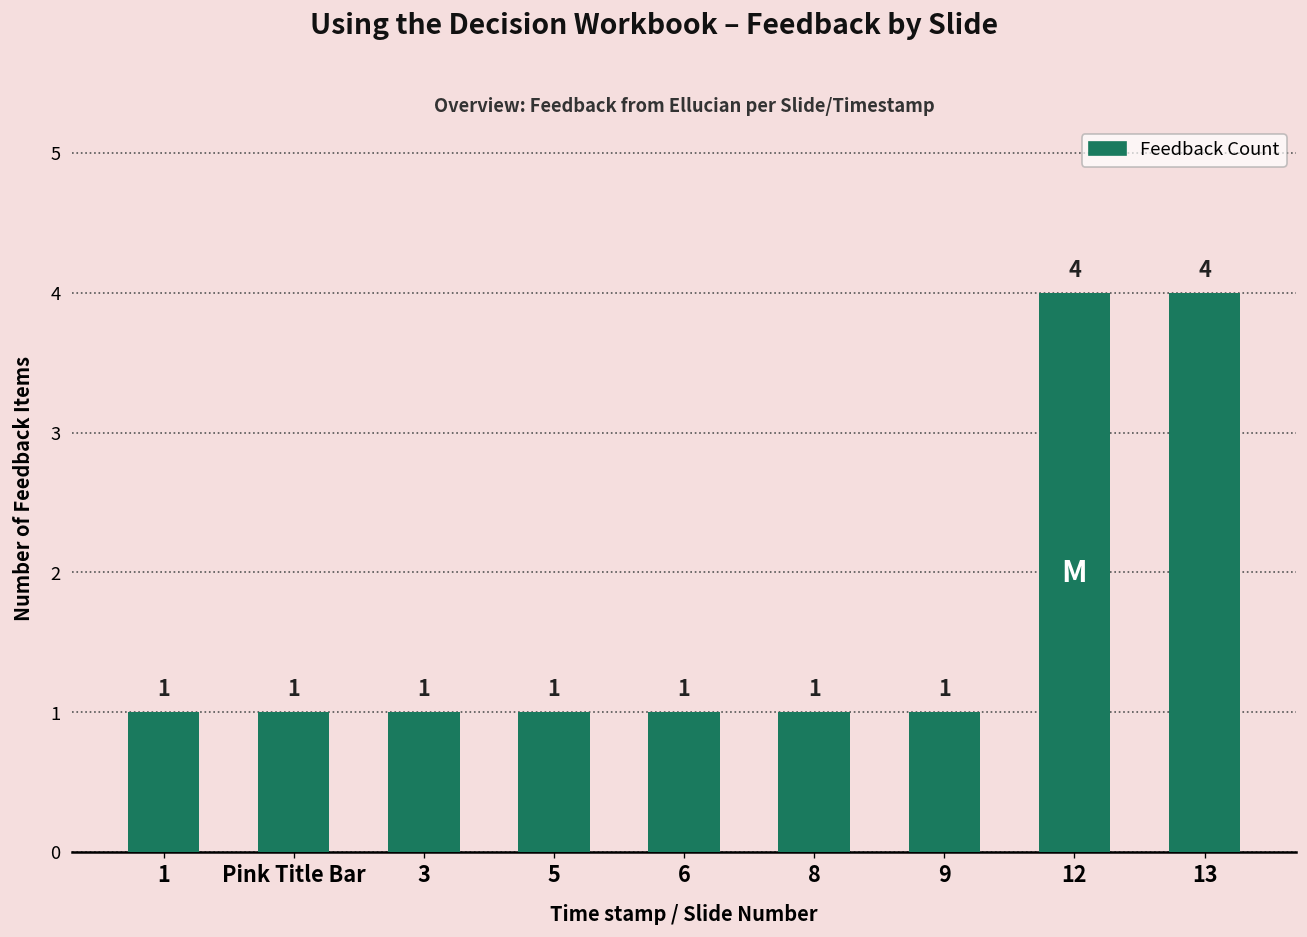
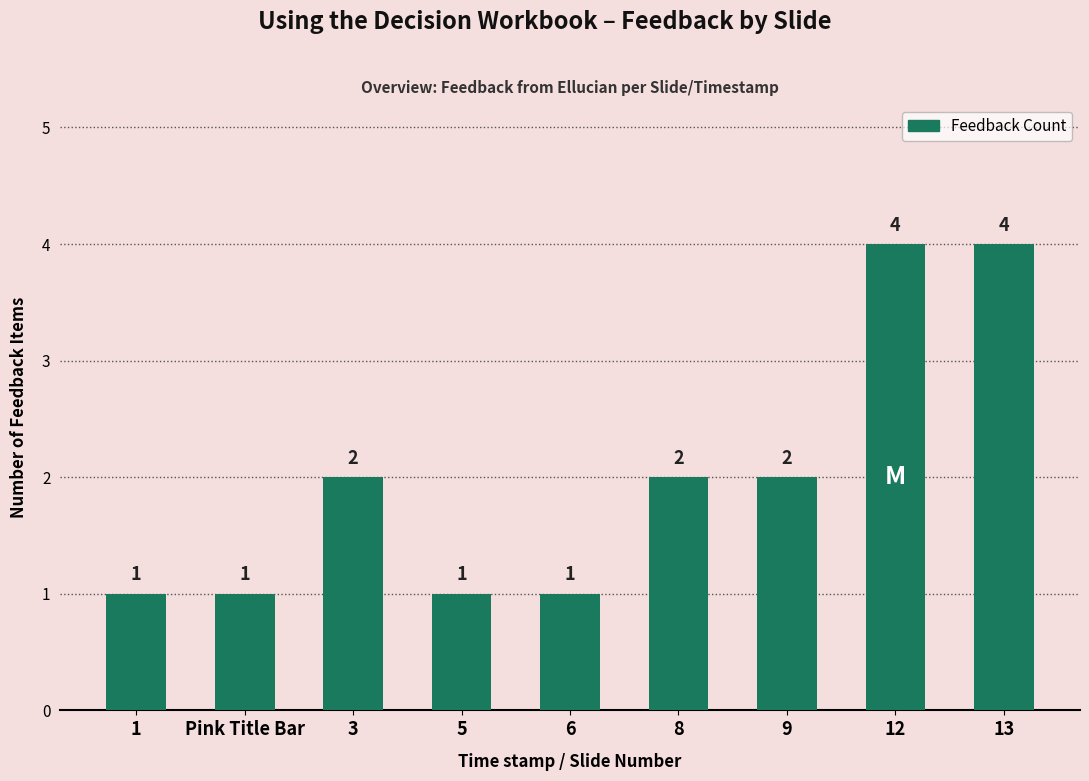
3: 1 -> 2
8: 1 -> 2
9: 1 -> 2
